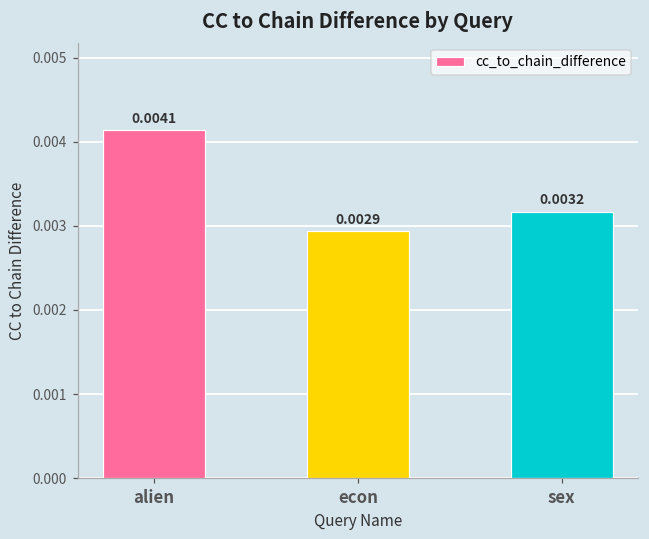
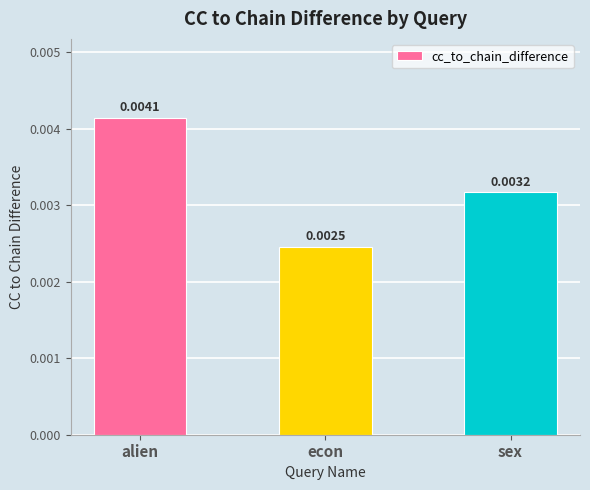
econ: 0.0029 -> 0.0025
